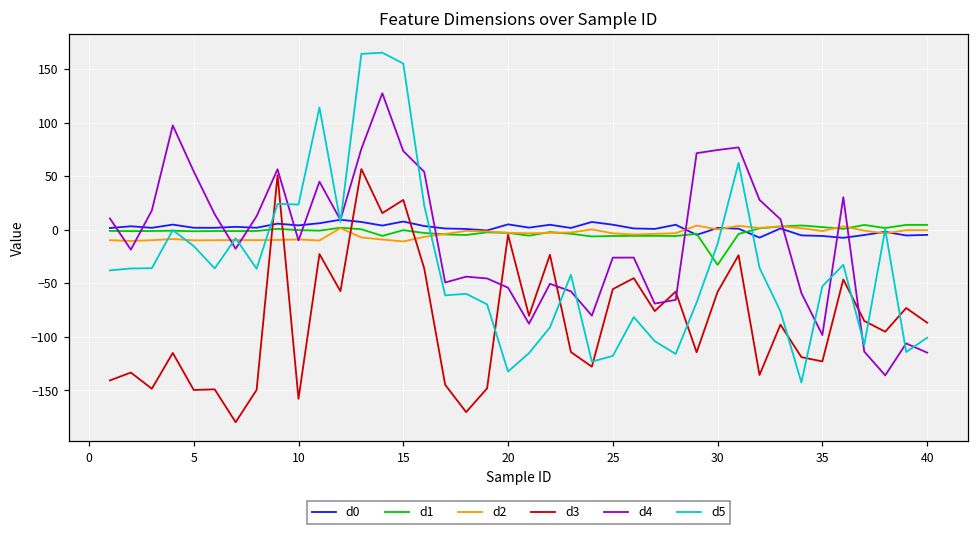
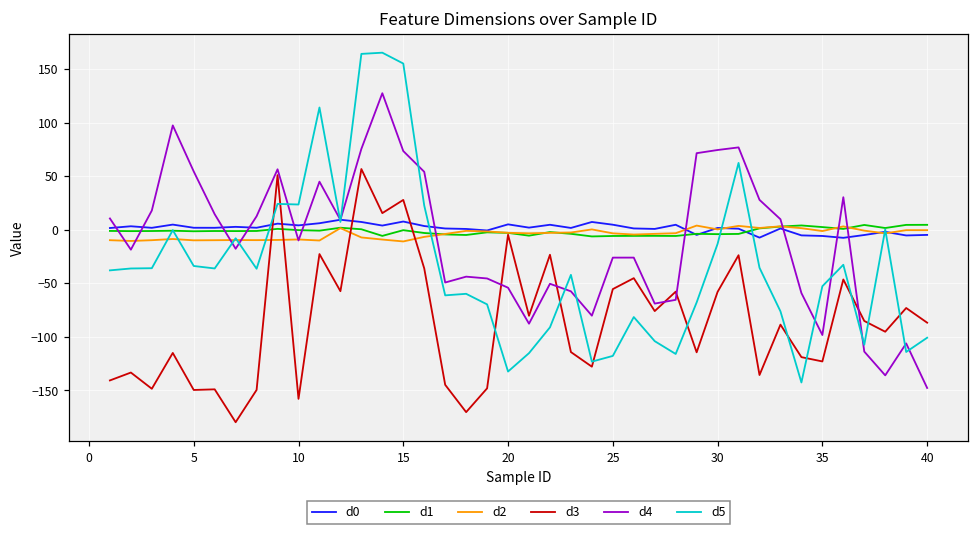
d5, 5: -20 -> -30
d1, 30: -30 -> 0
d4, 40: -110 -> -150
